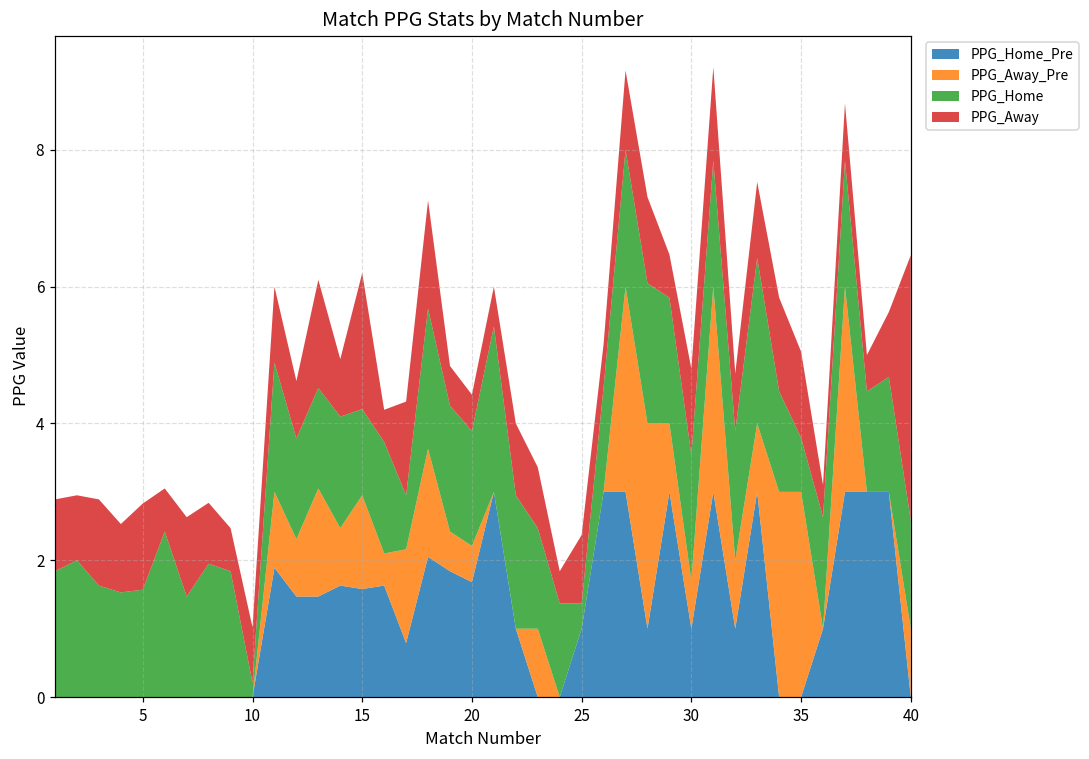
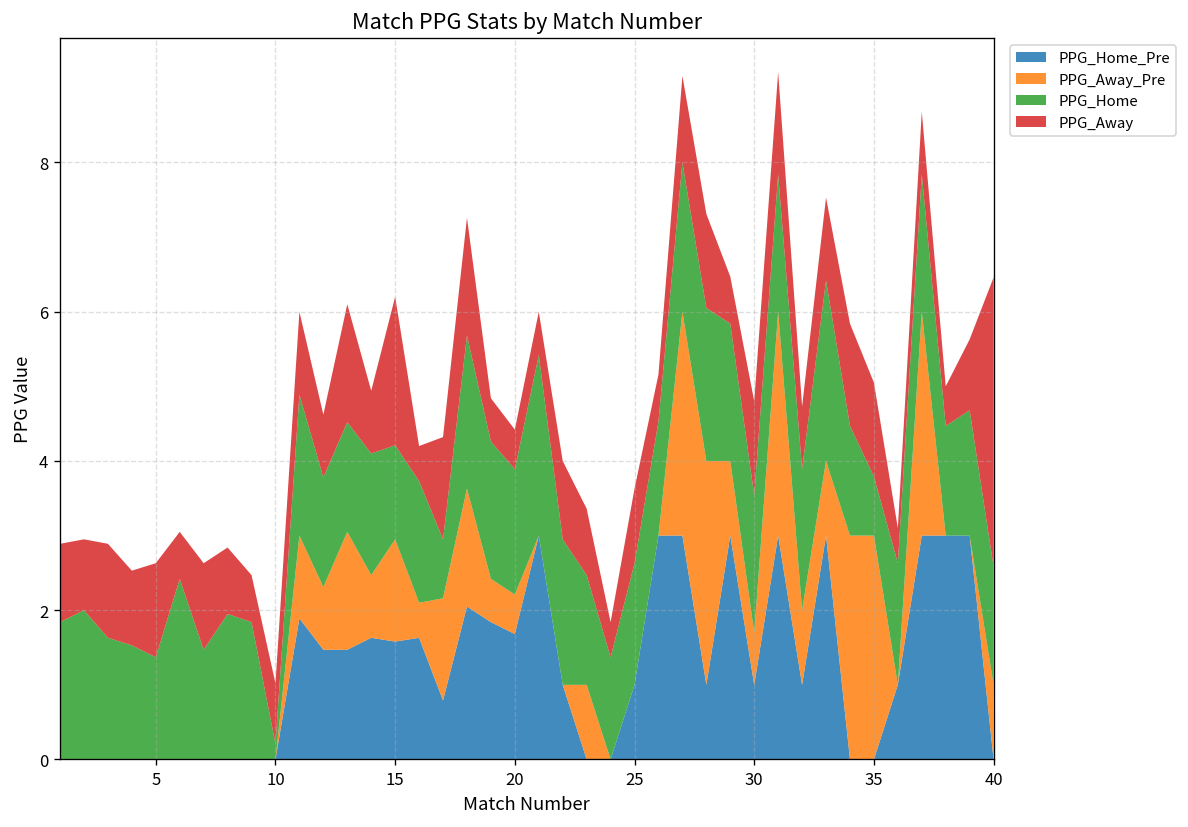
PPG_Home, 5: 1.6 -> 1.4
PPG_Home, 25: 0.4 -> 1.6
